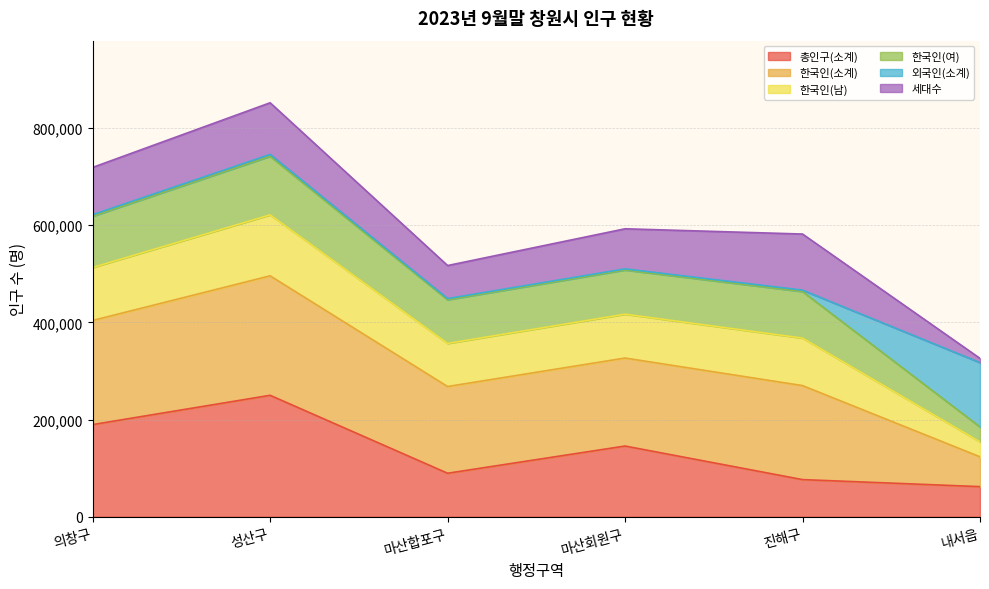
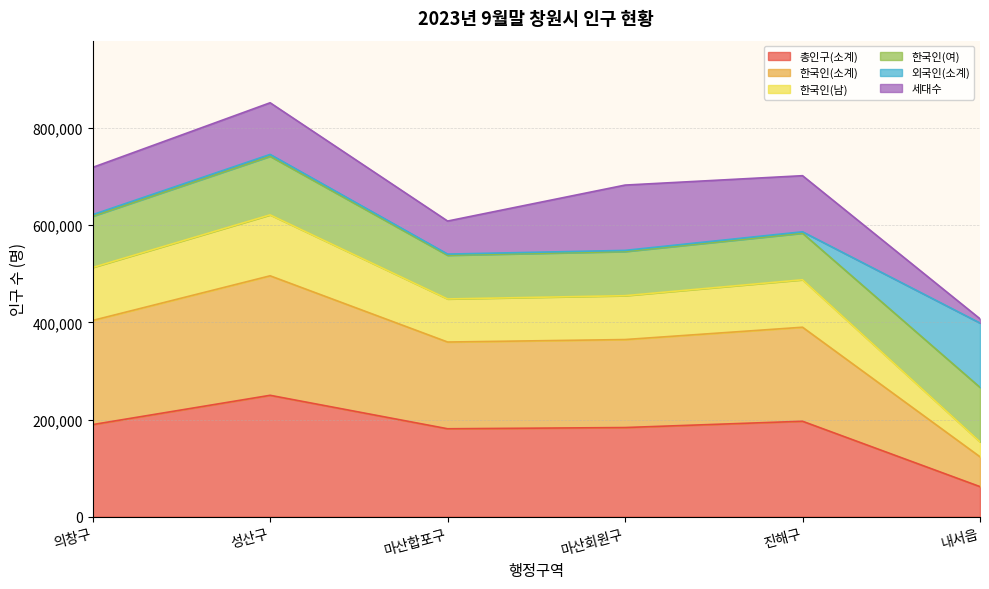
총인구(소계), 마산합포구: 90,000 -> 180,000
총인구(소계), 마산회원구: 150,000 -> 180,000
세대수, 마산회원구: 80,000 -> 130,000
총인구(소계), 진해구: 80,000 -> 200,000
한국인(여), 내서읍: 30,000 -> 110,000
